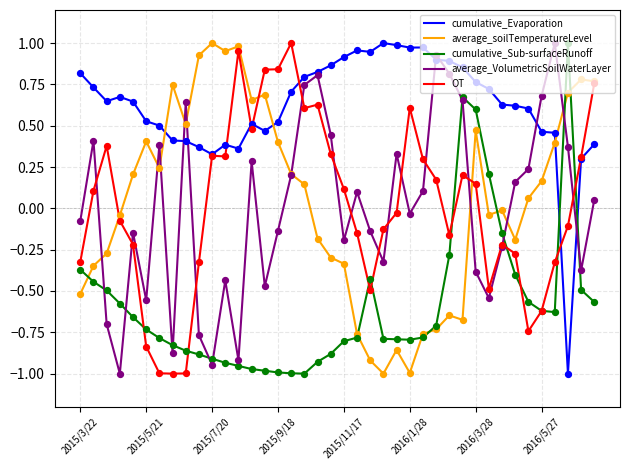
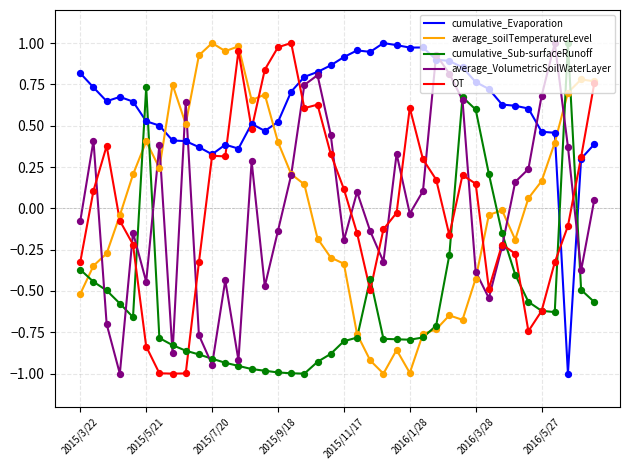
cumulative_Sub-surfaceRunoff, 2015/5/21: -0.73 -> 0.73
average_VolumetricSoilWaterLayer, 2015/5/21: -0.56 -> -0.44
OT, 2015/9/18: 0.84 -> 0.97
average_soilTemperatureLevel, 2016/3/28: 0.47 -> -0.42
